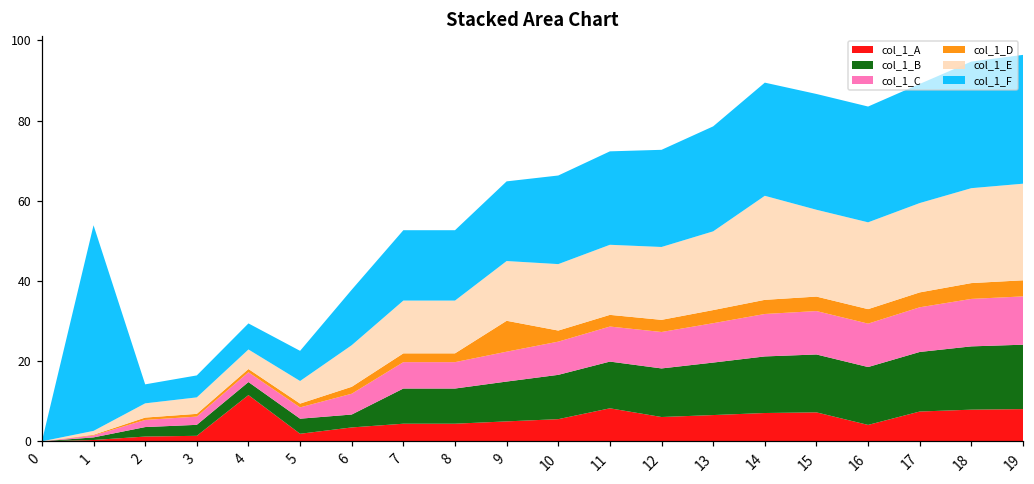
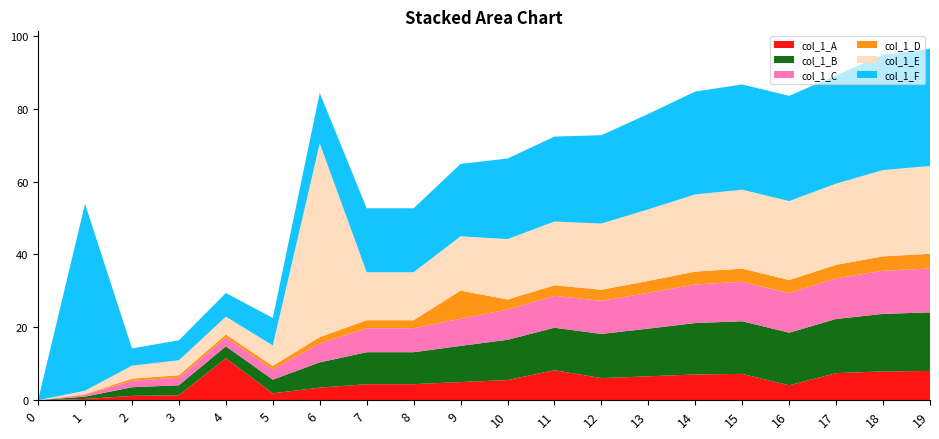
col_1_B, 6: 3 -> 7
col_1_E, 6: 10 -> 53
col_1_E, 14: 26 -> 21
